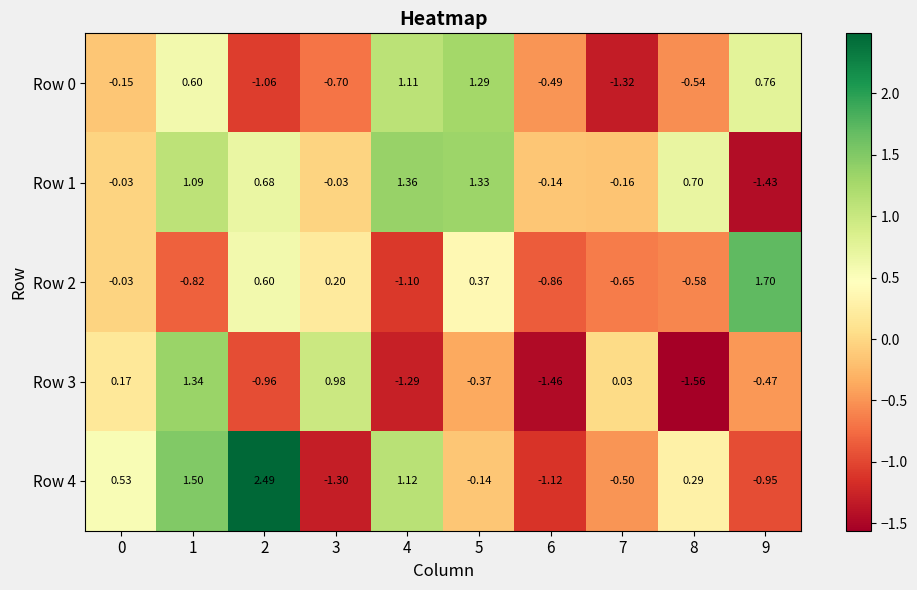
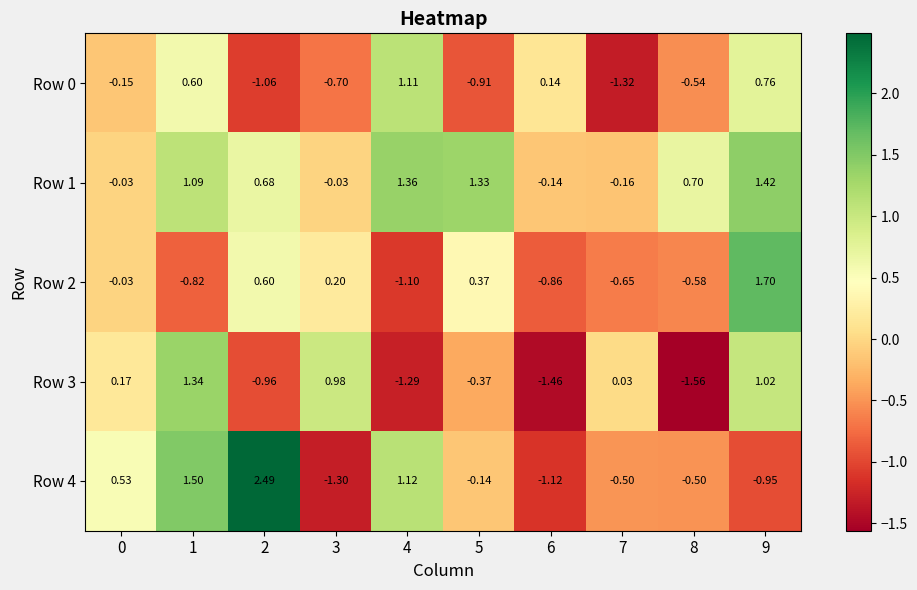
Row 0, 5: 1.29 -> -0.91
Row 0, 6: -0.49 -> 0.14
Row 1, 9: -1.43 -> 1.42
Row 3, 9: -0.47 -> 1.02
Row 4, 8: 0.29 -> -0.50
